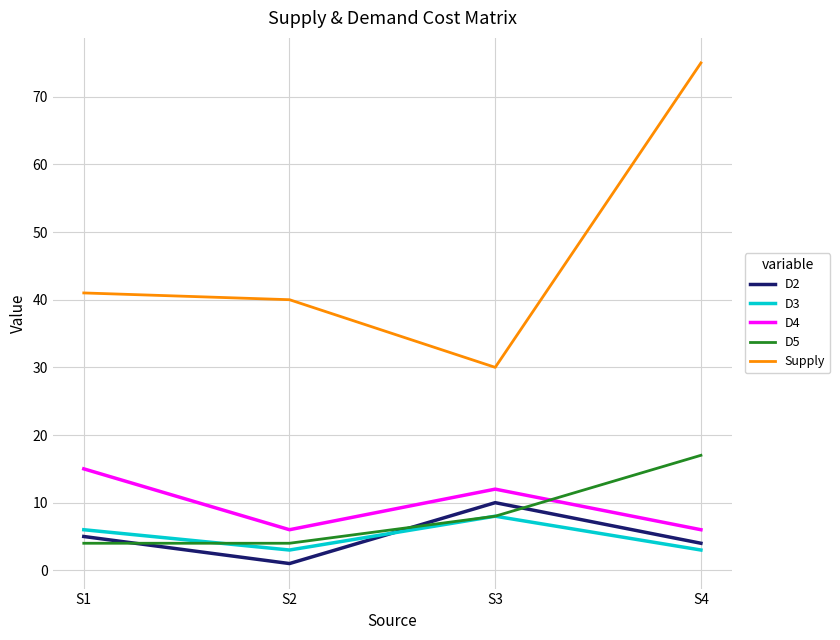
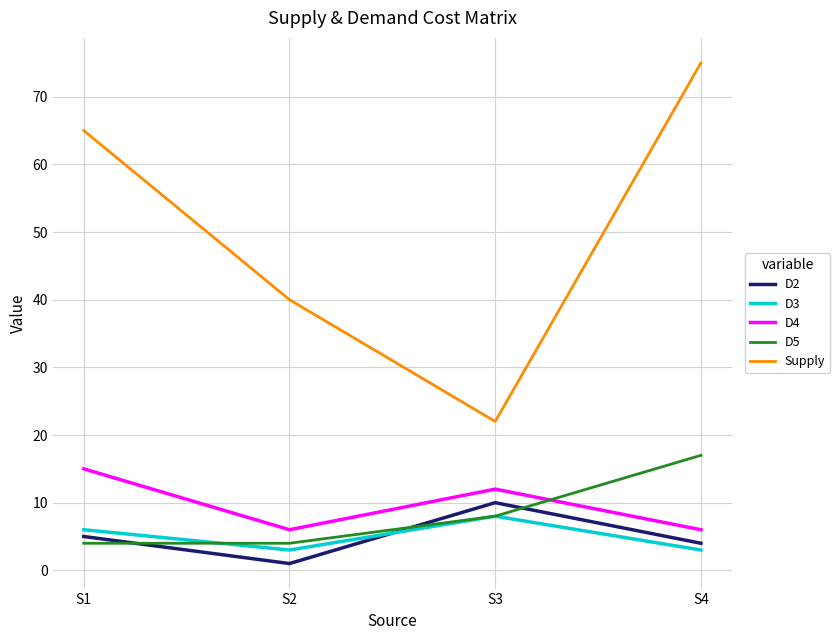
Supply, S1: 41 -> 65
Supply, S3: 30 -> 22
